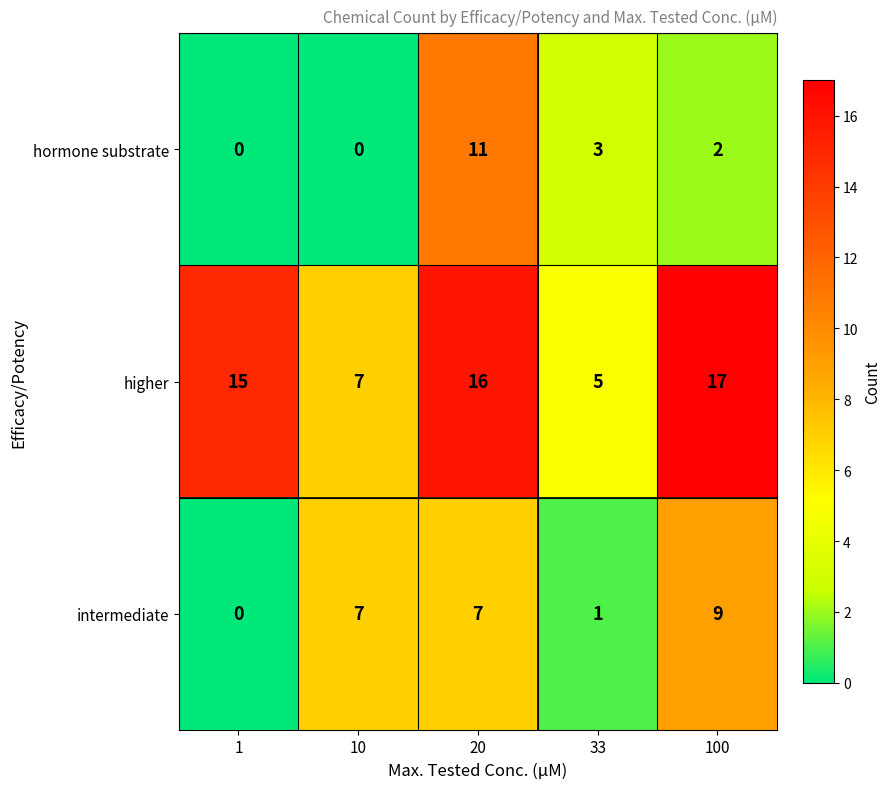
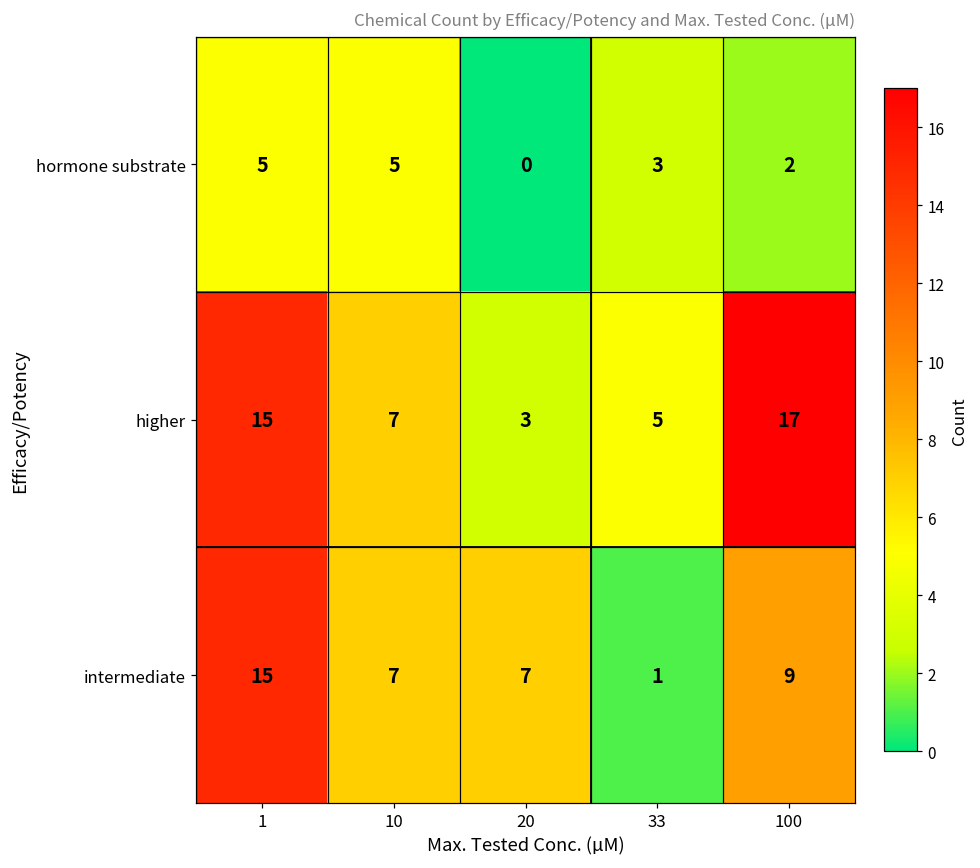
hormone substrate, 1: 0 -> 5
hormone substrate, 10: 0 -> 5
hormone substrate, 20: 11 -> 0
higher, 20: 16 -> 3
intermediate, 1: 0 -> 15
